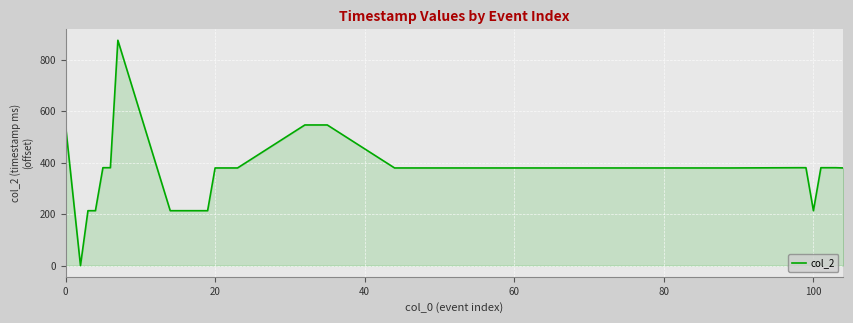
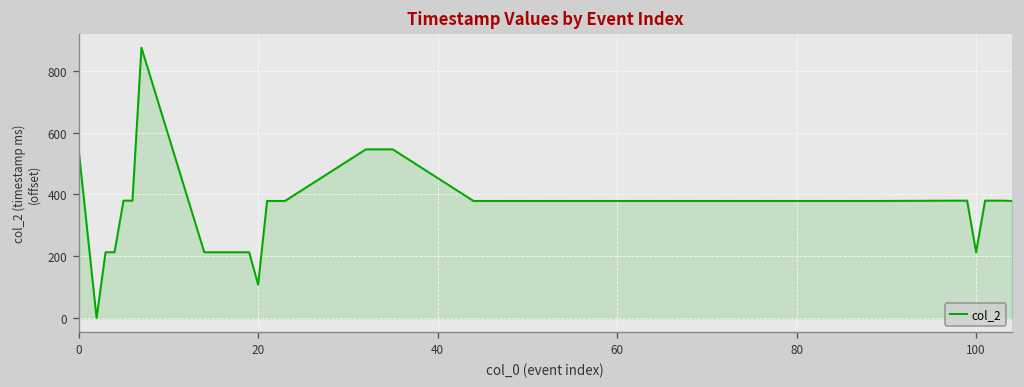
20: 380 -> 110
